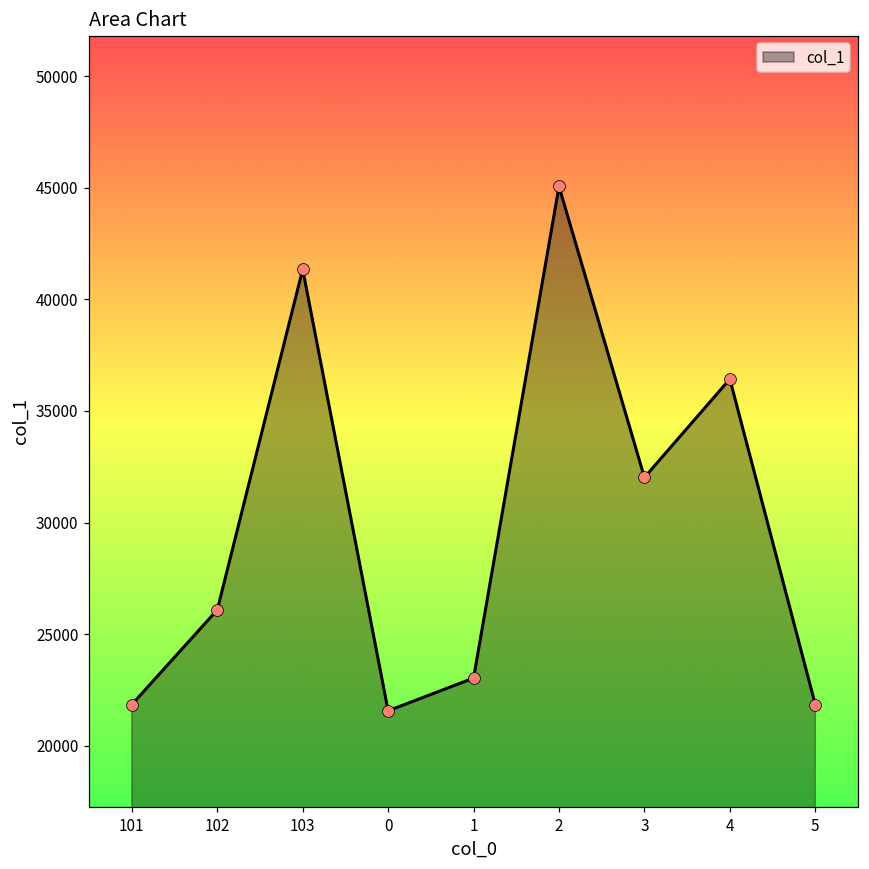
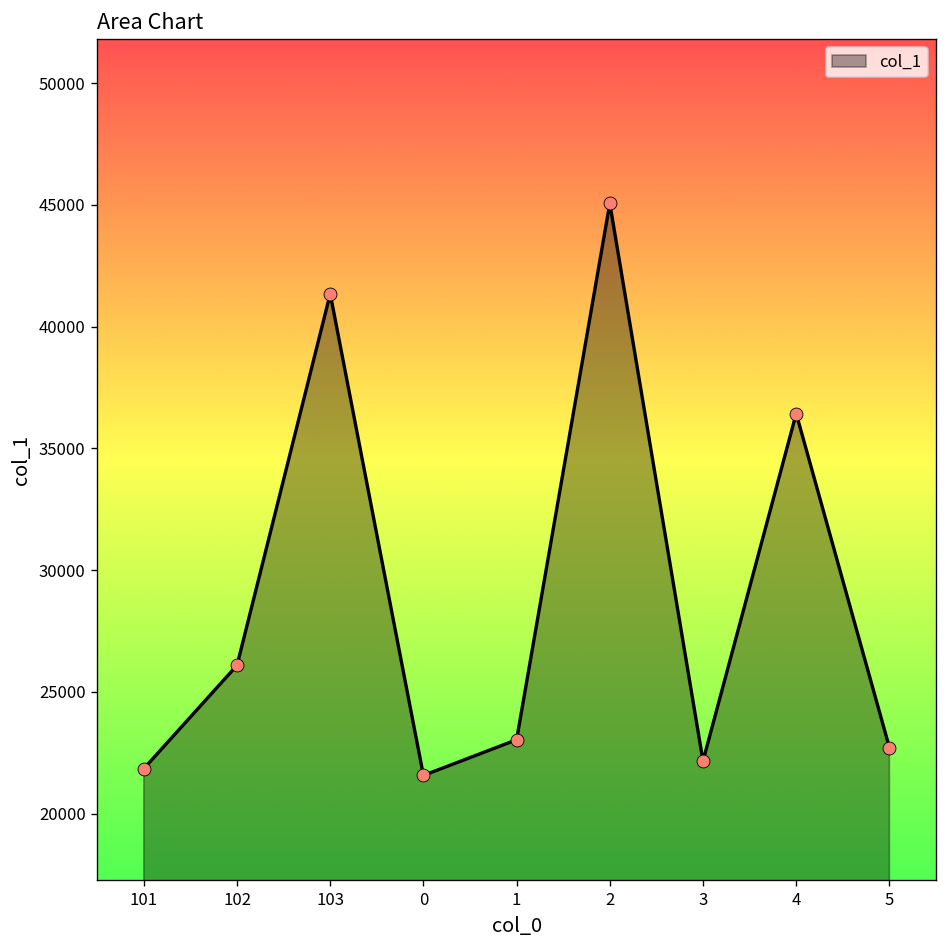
3: 32000 -> 22200
5: 21800 -> 22700
